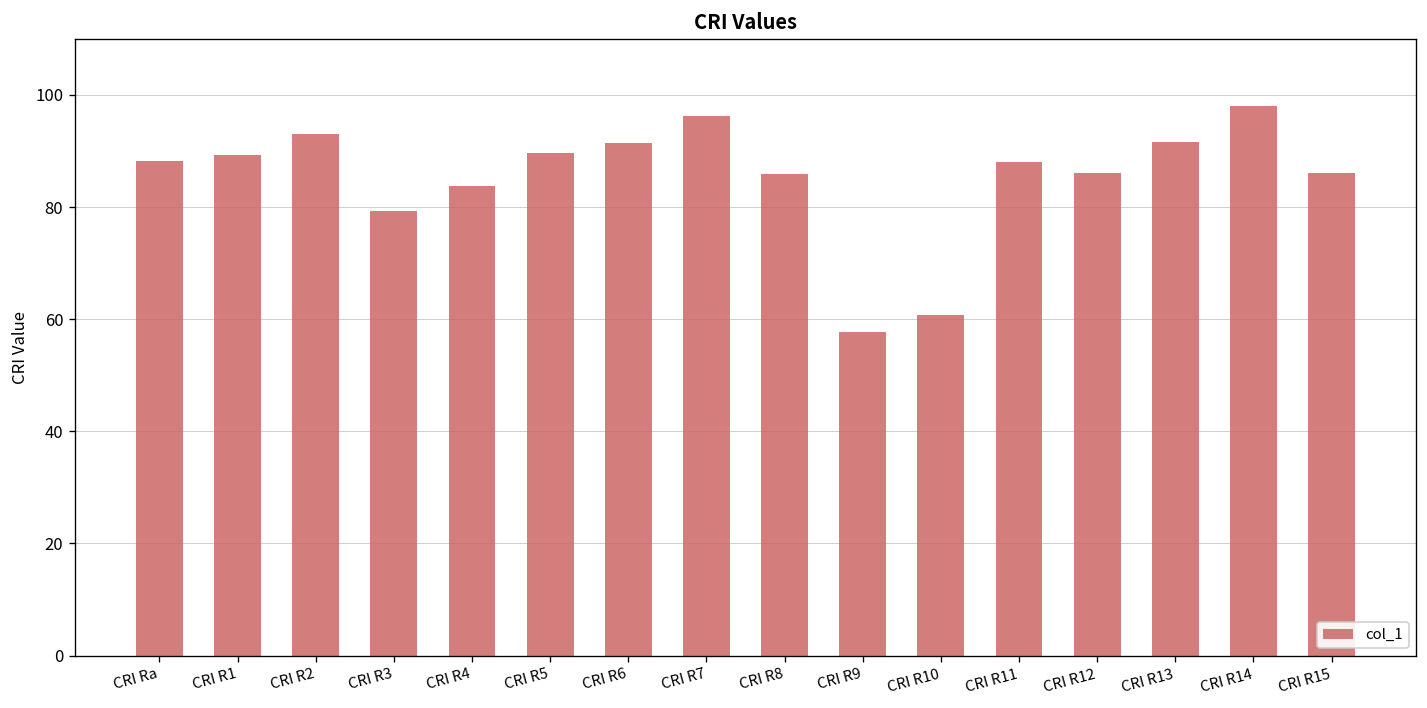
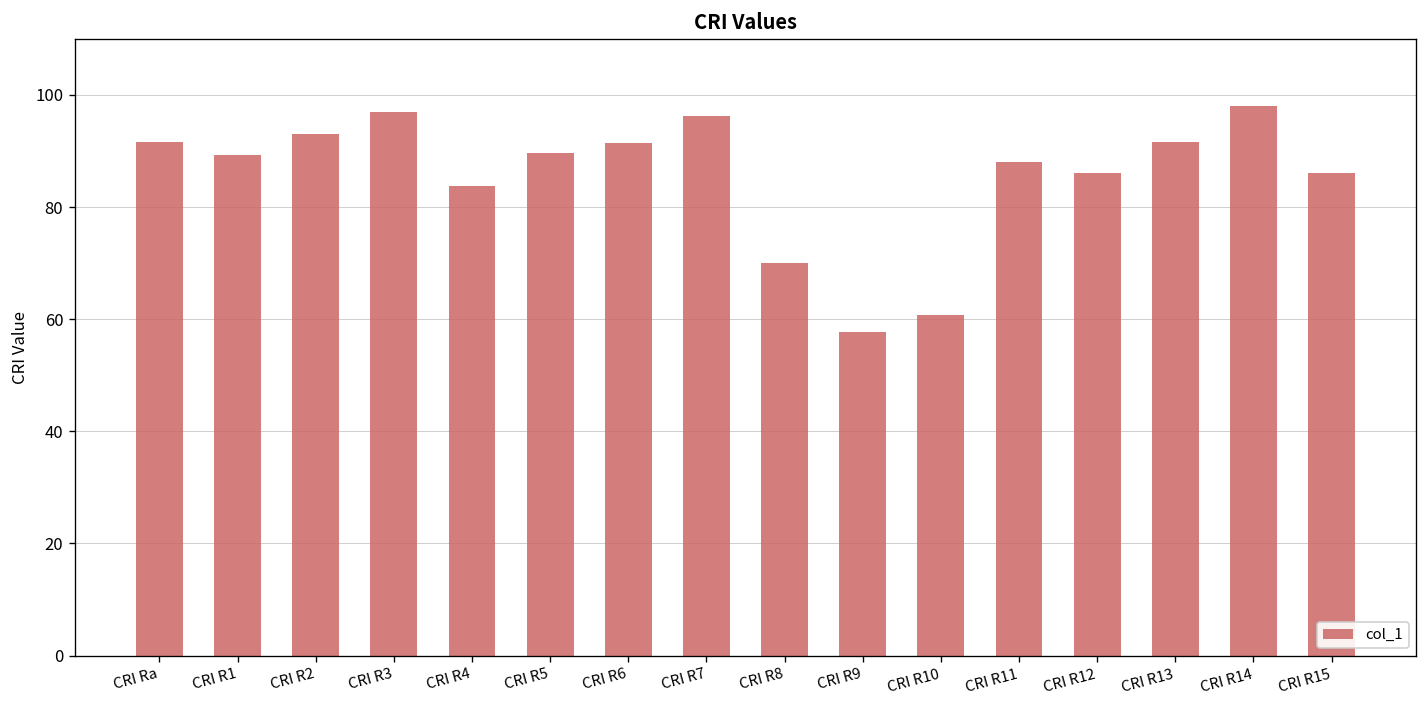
CRI Ra: 88 -> 92
CRI R3: 79 -> 97
CRI R8: 86 -> 70
